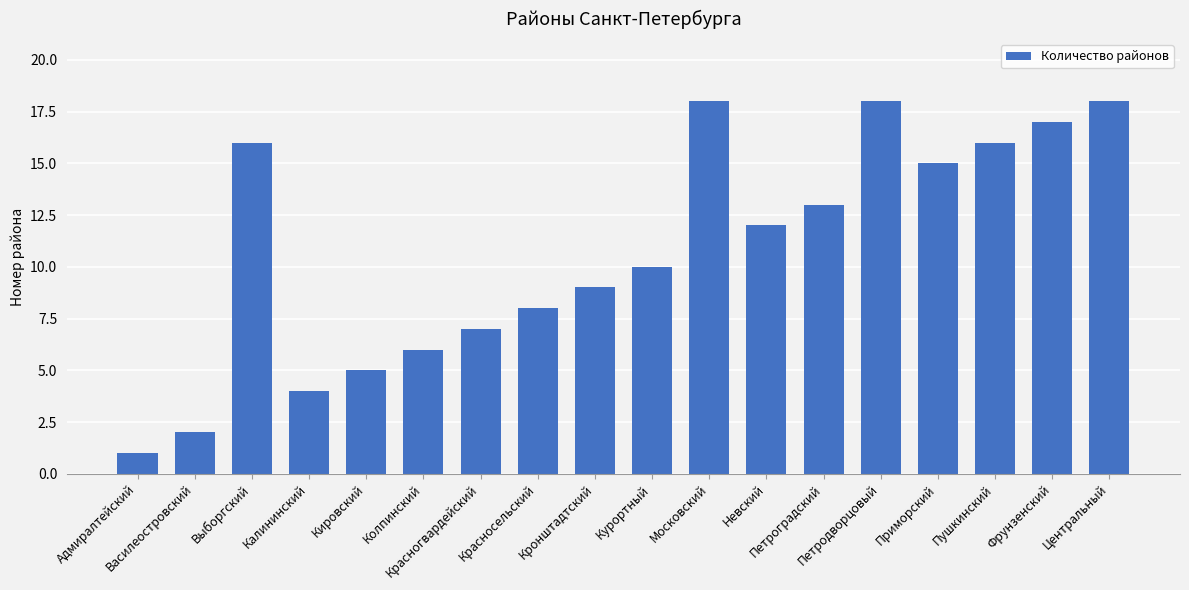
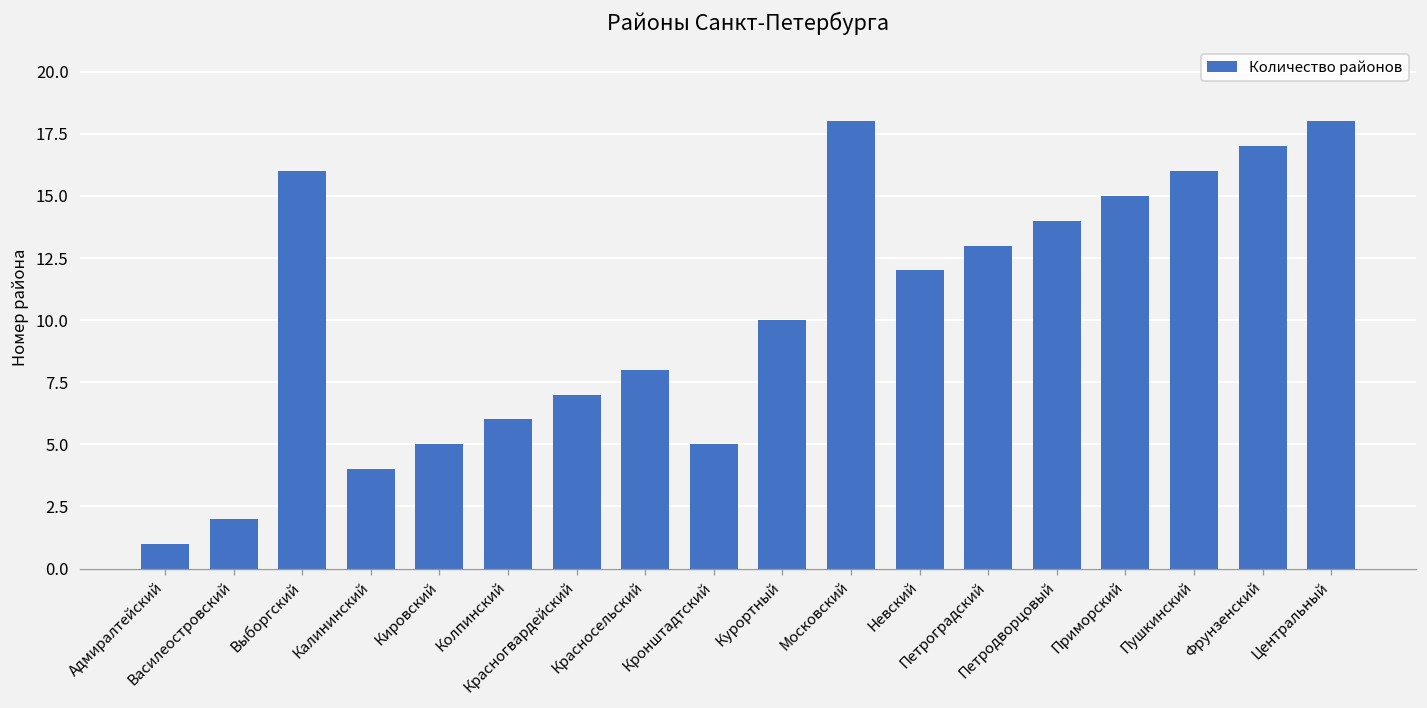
Кронштадтский: 9 -> 5
Петродворцовый: 18 -> 14
